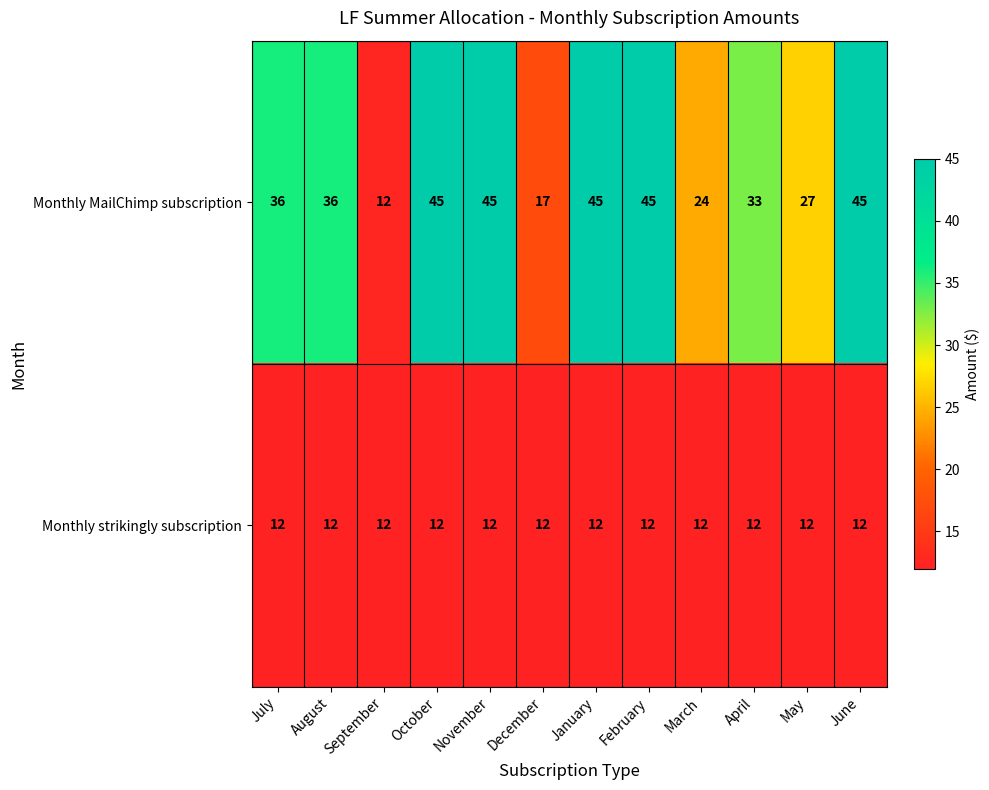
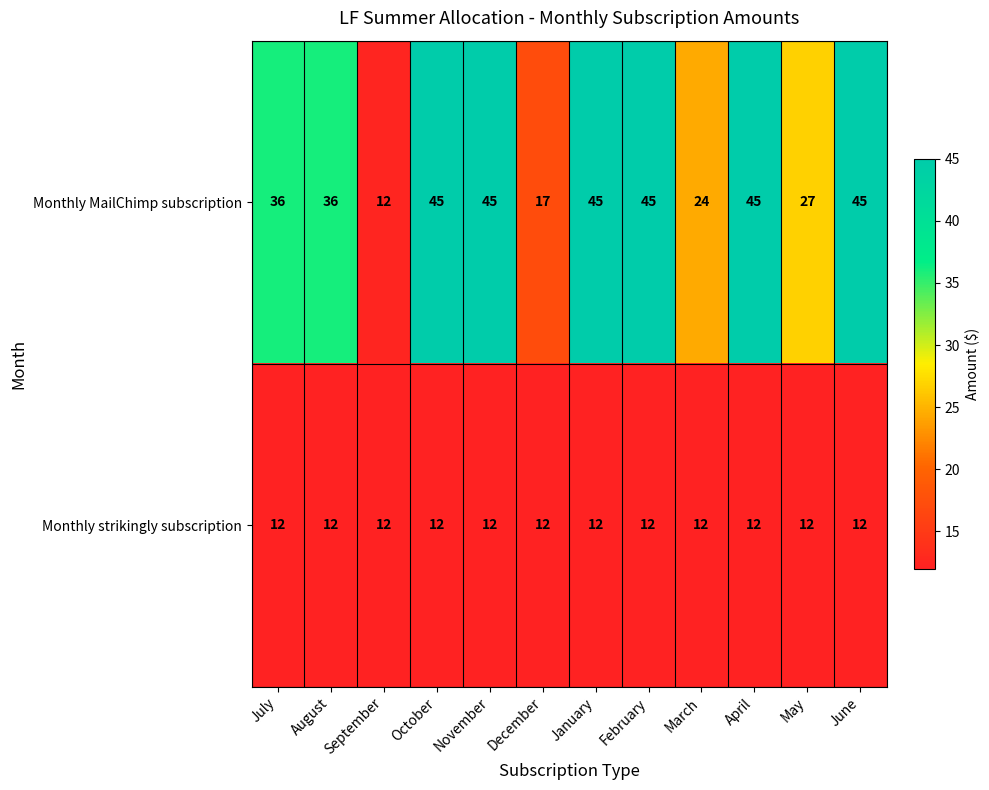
Monthly MailChimp subscription, April: 33 -> 45
